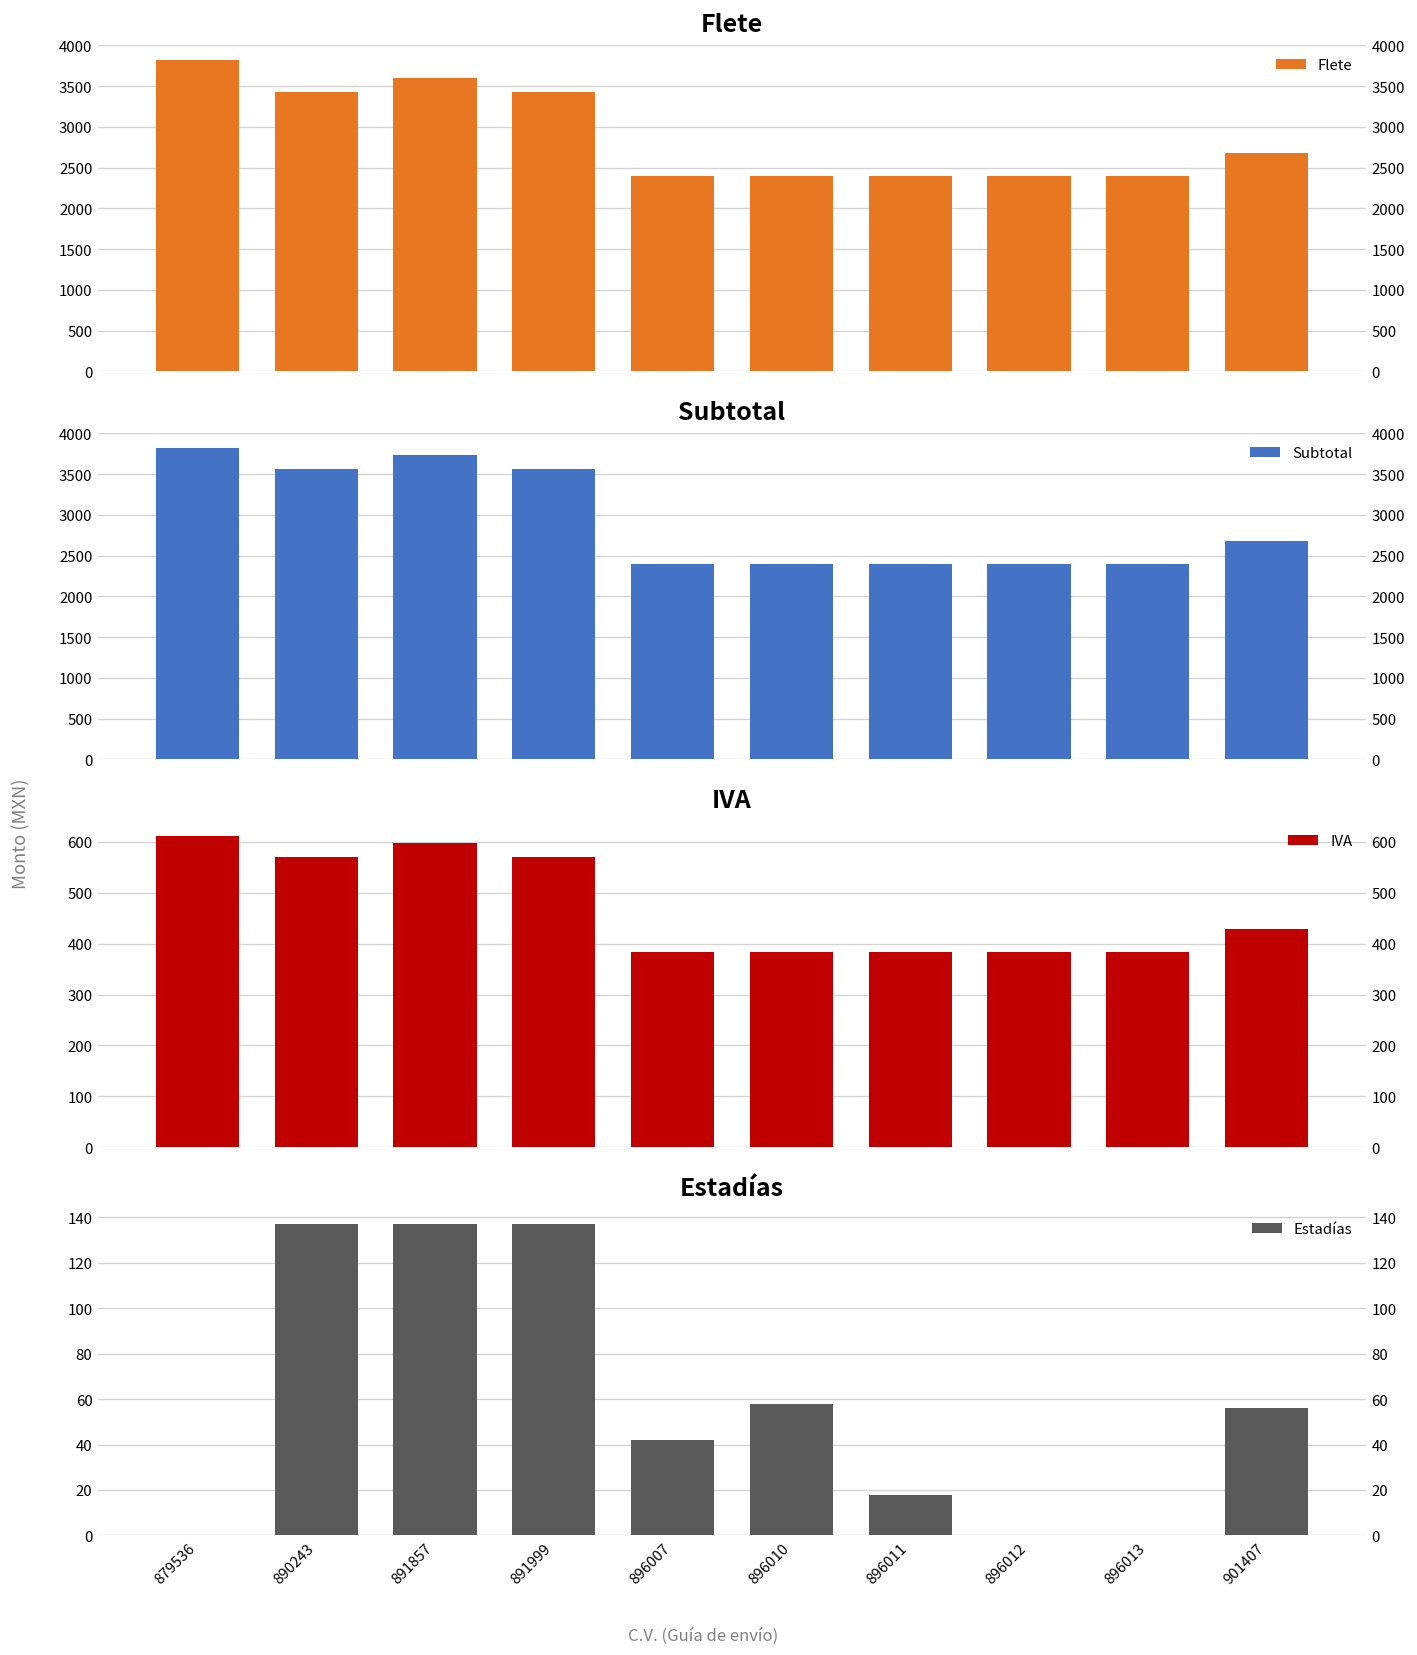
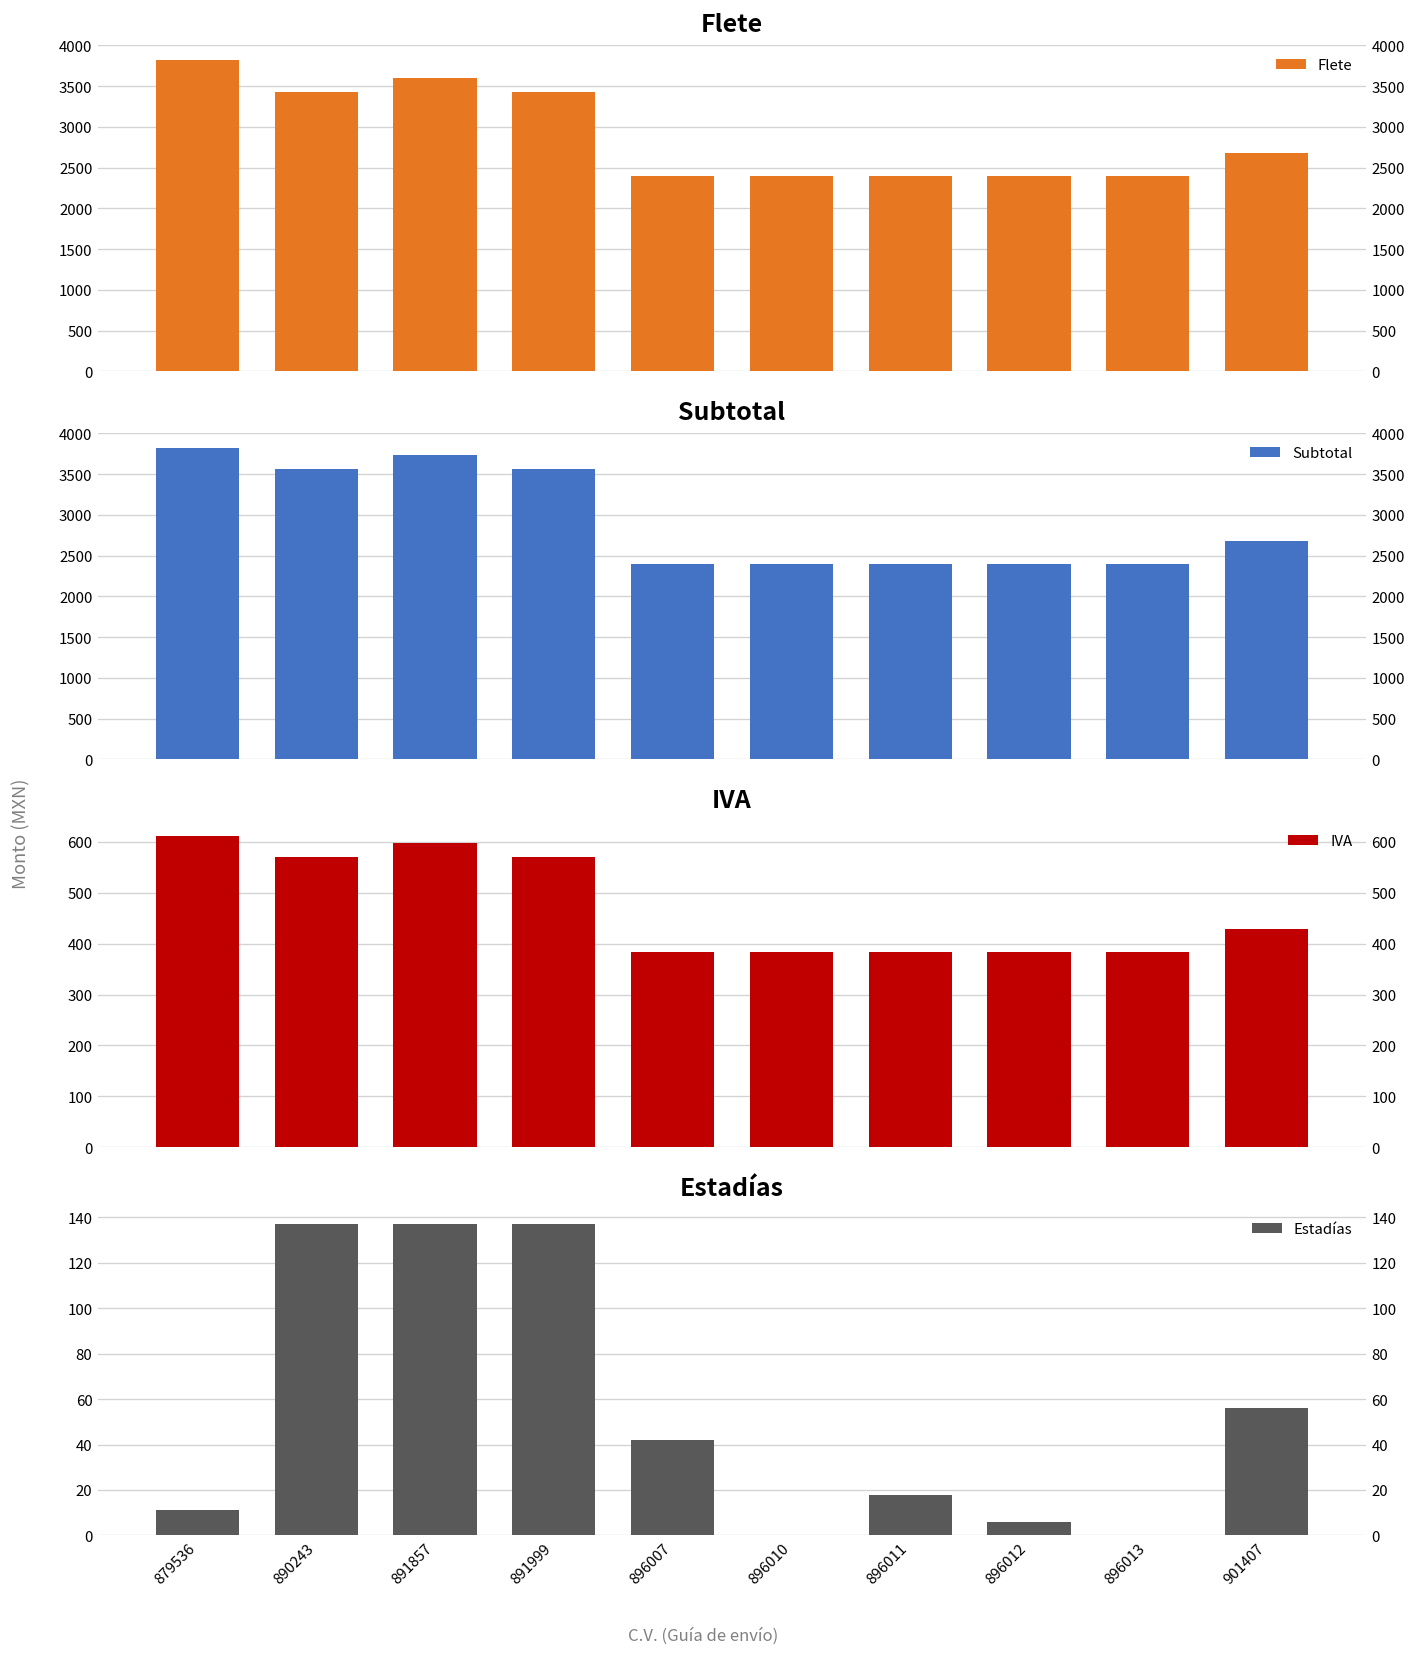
Estadías, 879536: 0 -> 11
Estadías, 896010: 58 -> 0
Estadías, 896012: 0 -> 6
